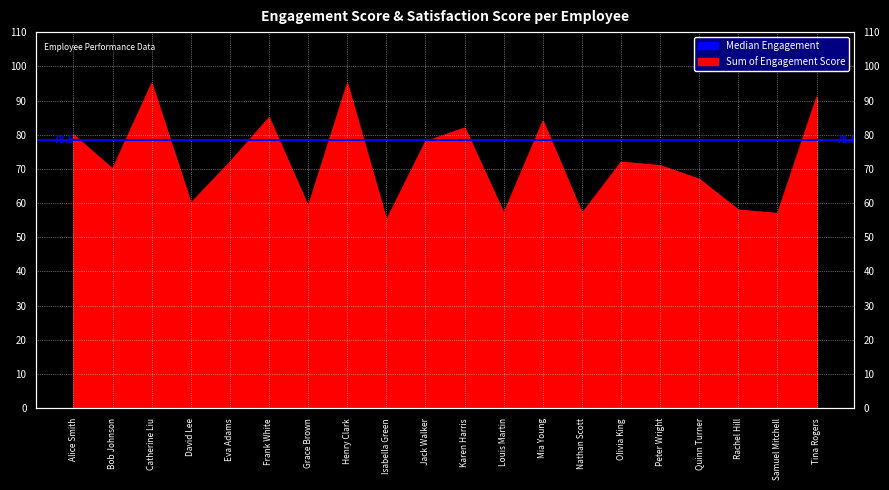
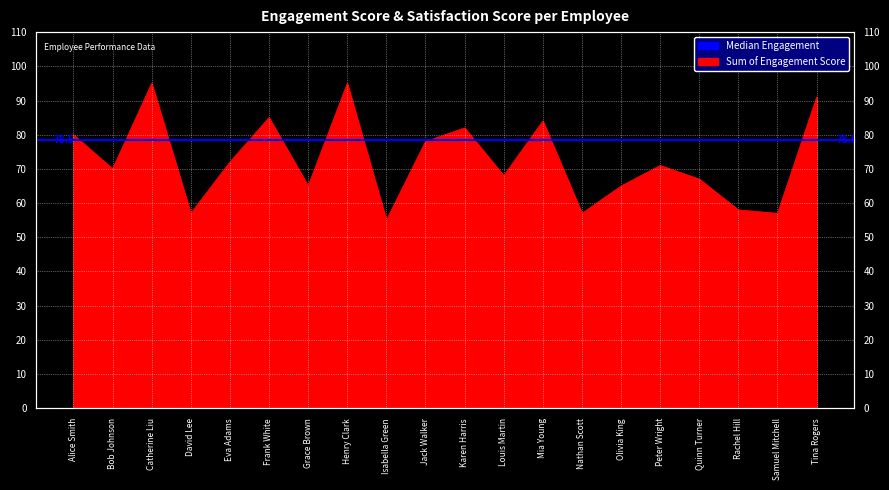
David Lee: 60 -> 57
Grace Brown: 59 -> 65
Louis Martin: 57 -> 68
Olivia King: 72 -> 65
